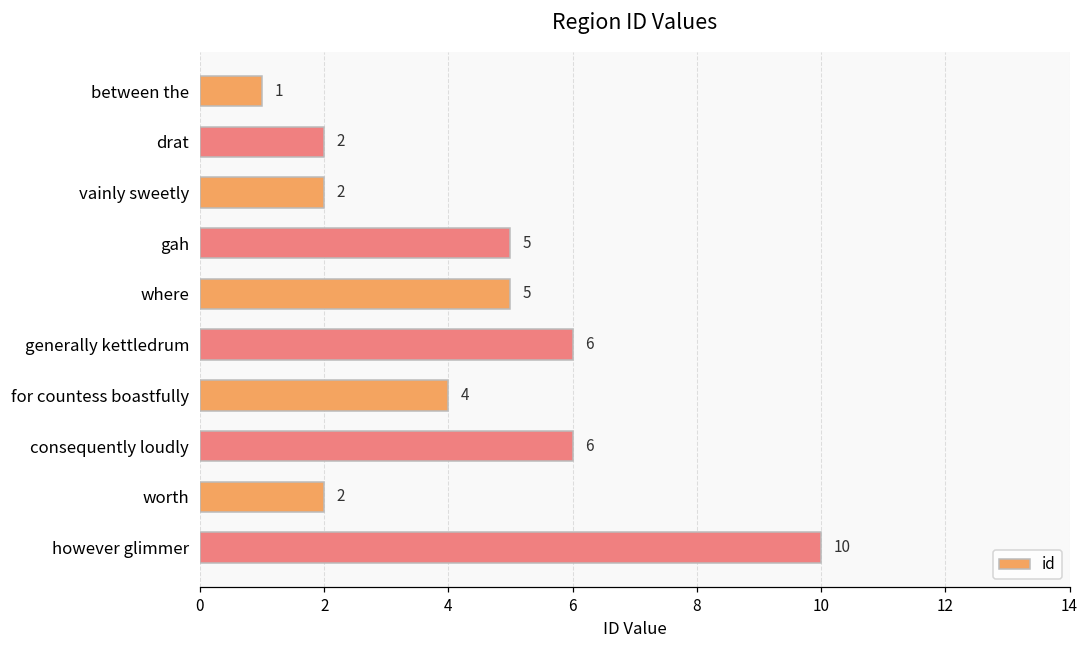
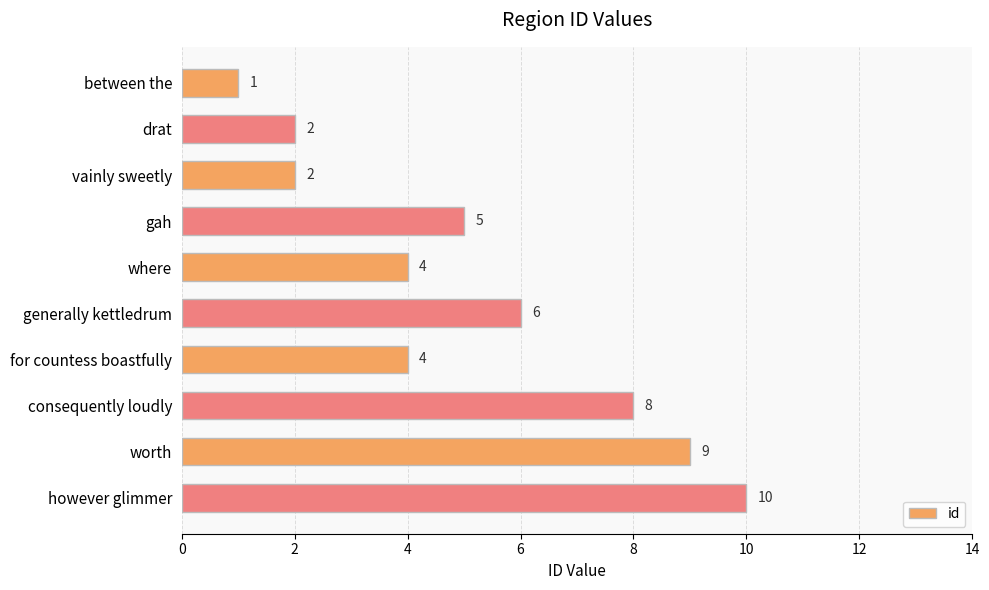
where: 5 -> 4
consequently loudly: 6 -> 8
worth: 2 -> 9
